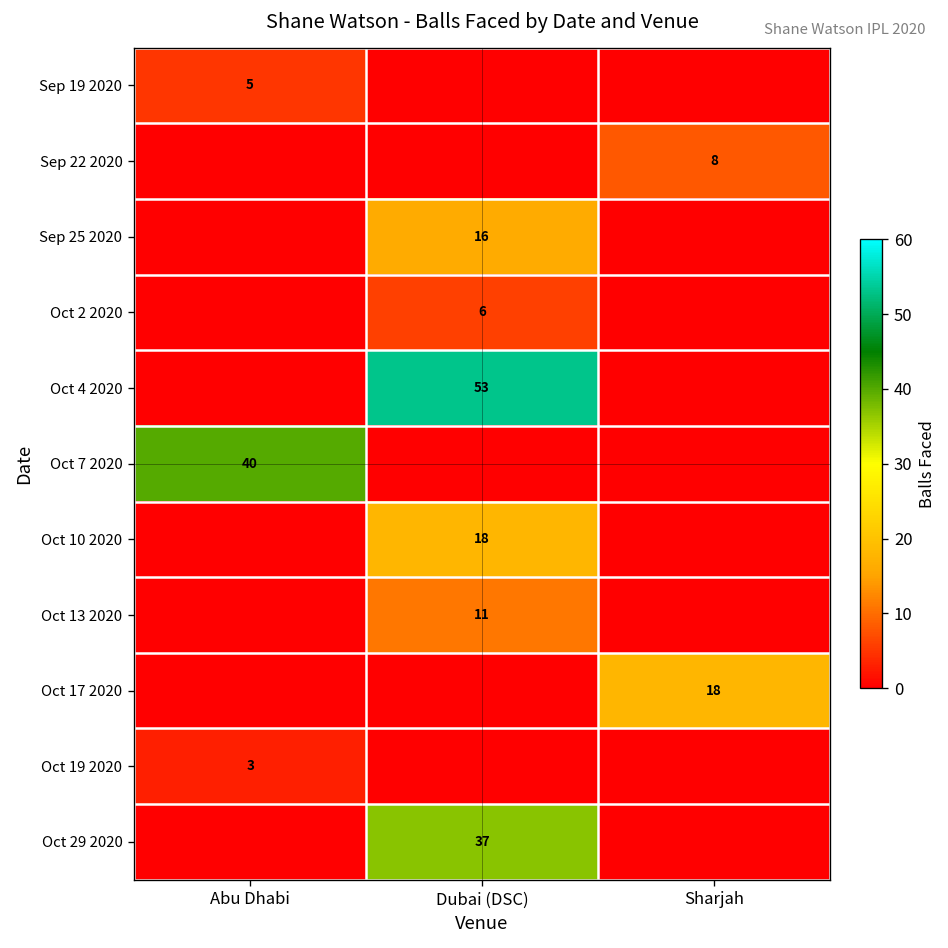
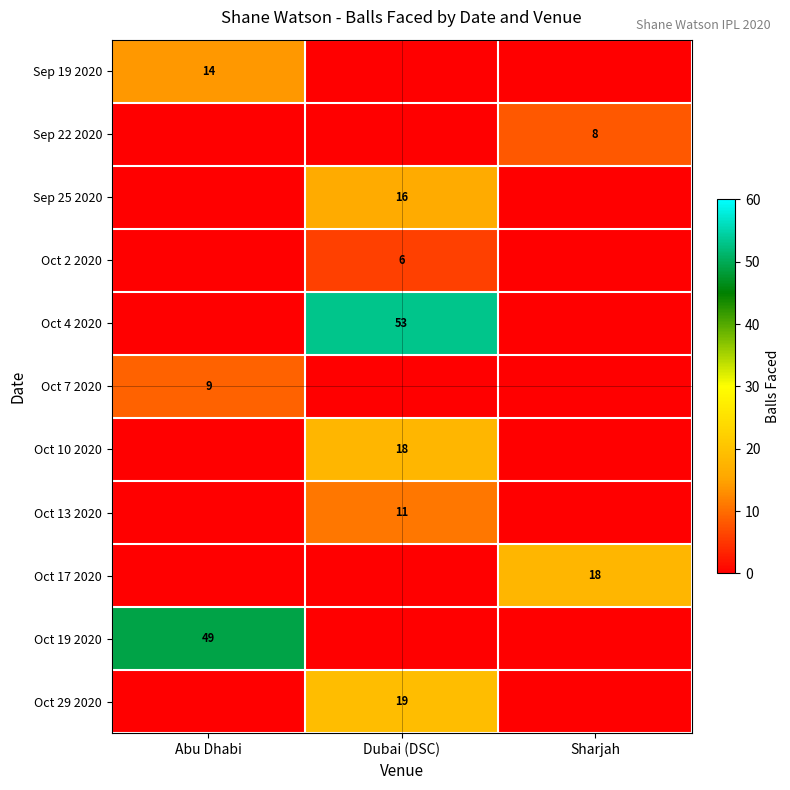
Sep 19 2020, Abu Dhabi: 5 -> 14
Oct 7 2020, Abu Dhabi: 40 -> 9
Oct 19 2020, Abu Dhabi: 3 -> 49
Oct 29 2020, Dubai (DSC): 37 -> 19
